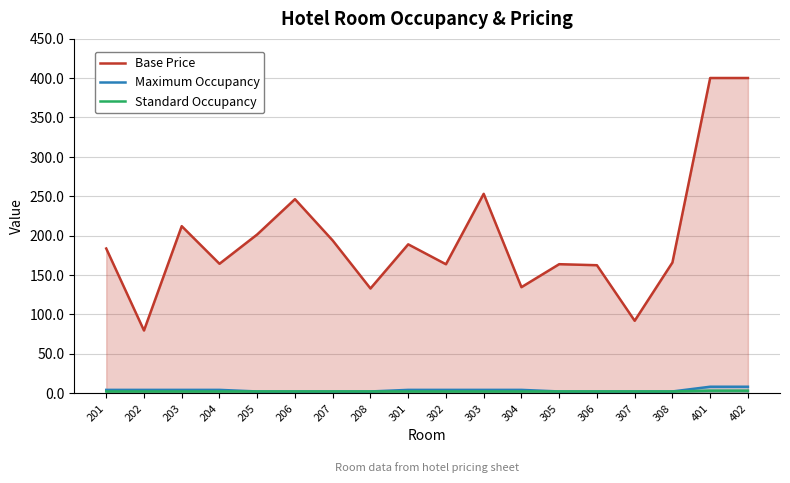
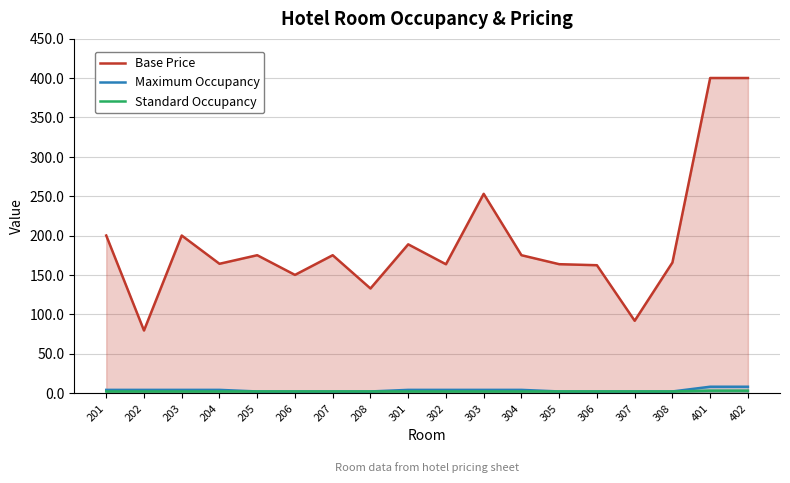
Base Price, 201: 180 -> 200
Base Price, 203: 210 -> 200
Base Price, 205: 200 -> 170
Base Price, 206: 250 -> 150
Base Price, 207: 190 -> 170
Base Price, 304: 130 -> 170
